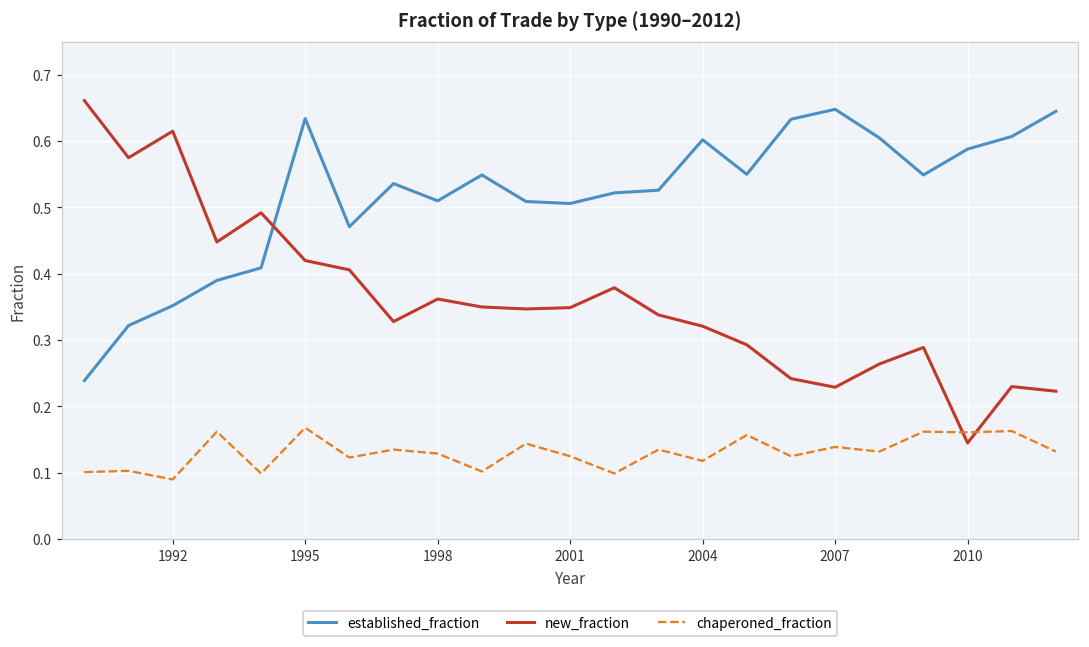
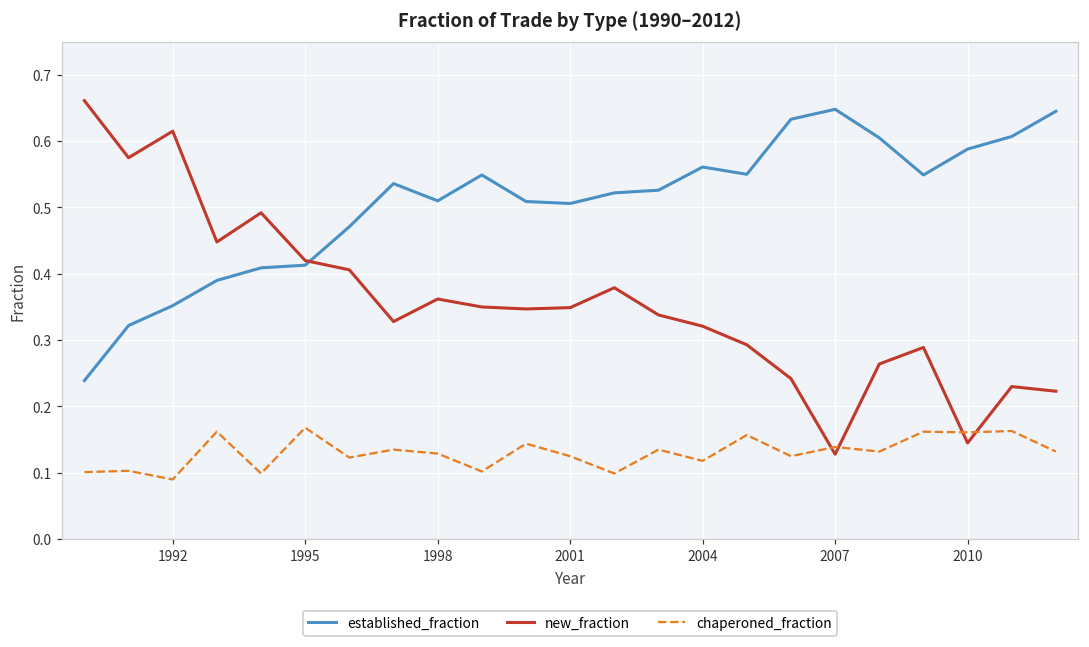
established_fraction, 1995: 0.63 -> 0.41
established_fraction, 2004: 0.60 -> 0.56
new_fraction, 2007: 0.23 -> 0.13
